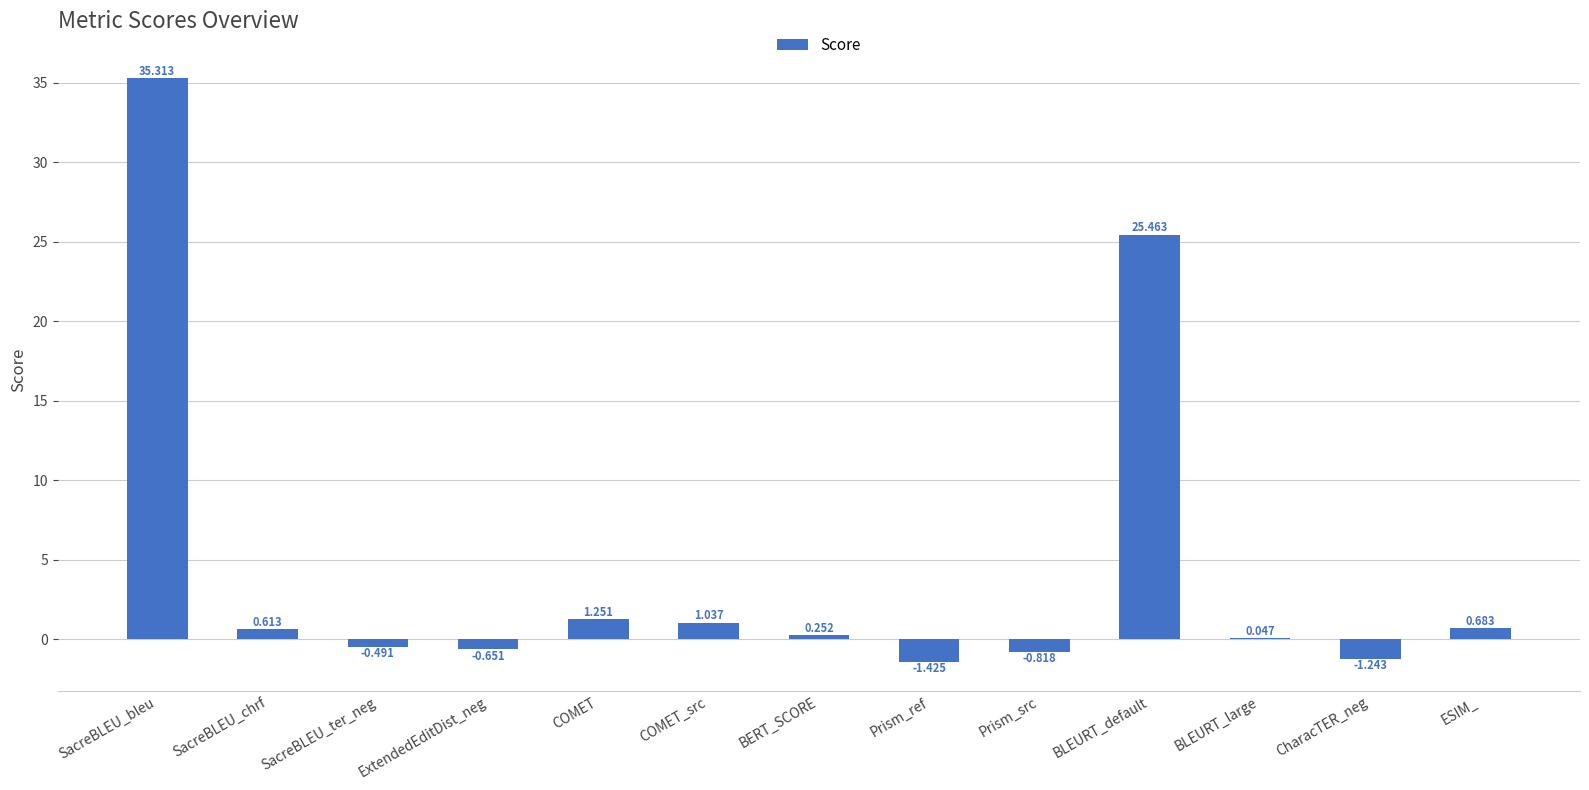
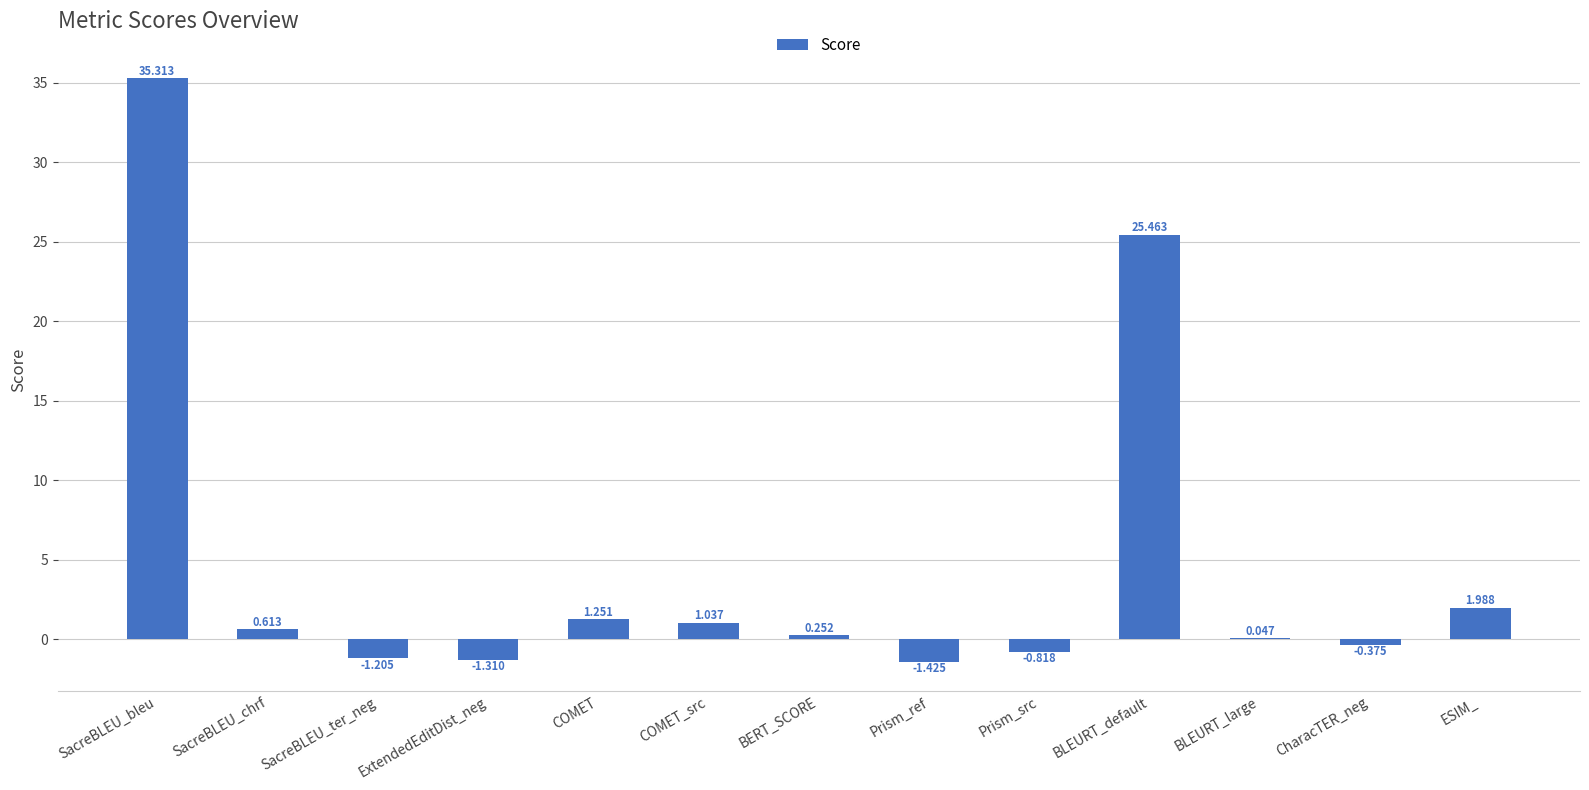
SacreBLEU_ter_neg: -0.491 -> -1.205
ExtendedEditDist_neg: -0.651 -> -1.310
CharacTER_neg: -1.243 -> -0.375
ESIM_: 0.683 -> 1.988
